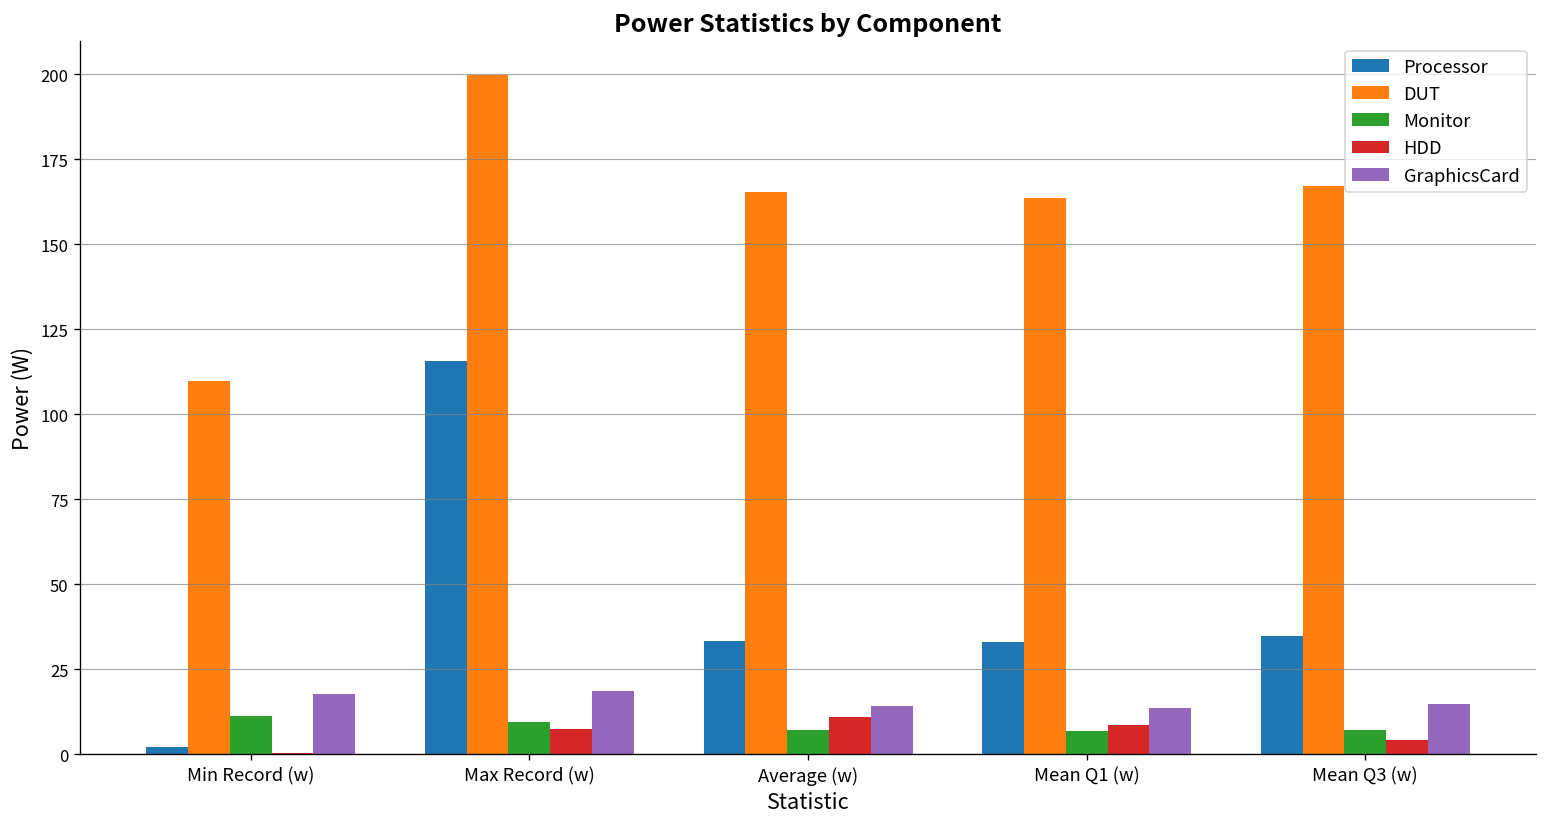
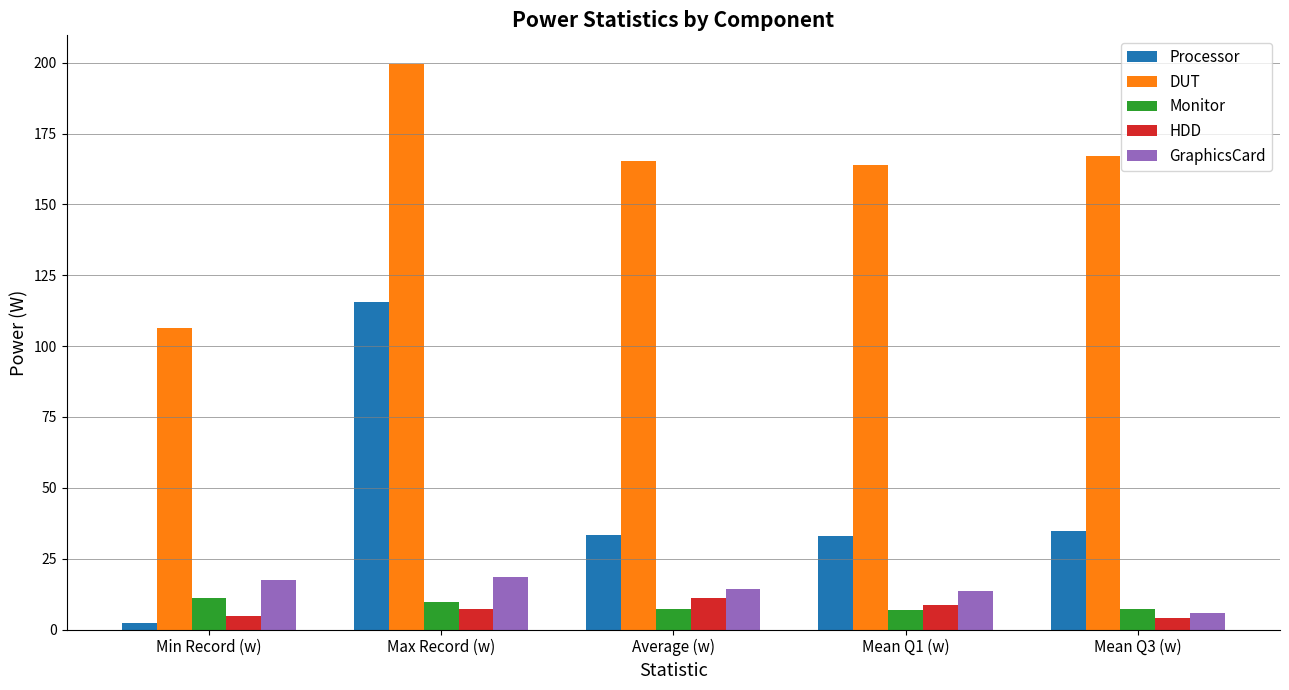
DUT, Min Record (w): 110 -> 107
HDD, Min Record (w): 0 -> 5
GraphicsCard, Mean Q3 (w): 15 -> 6
